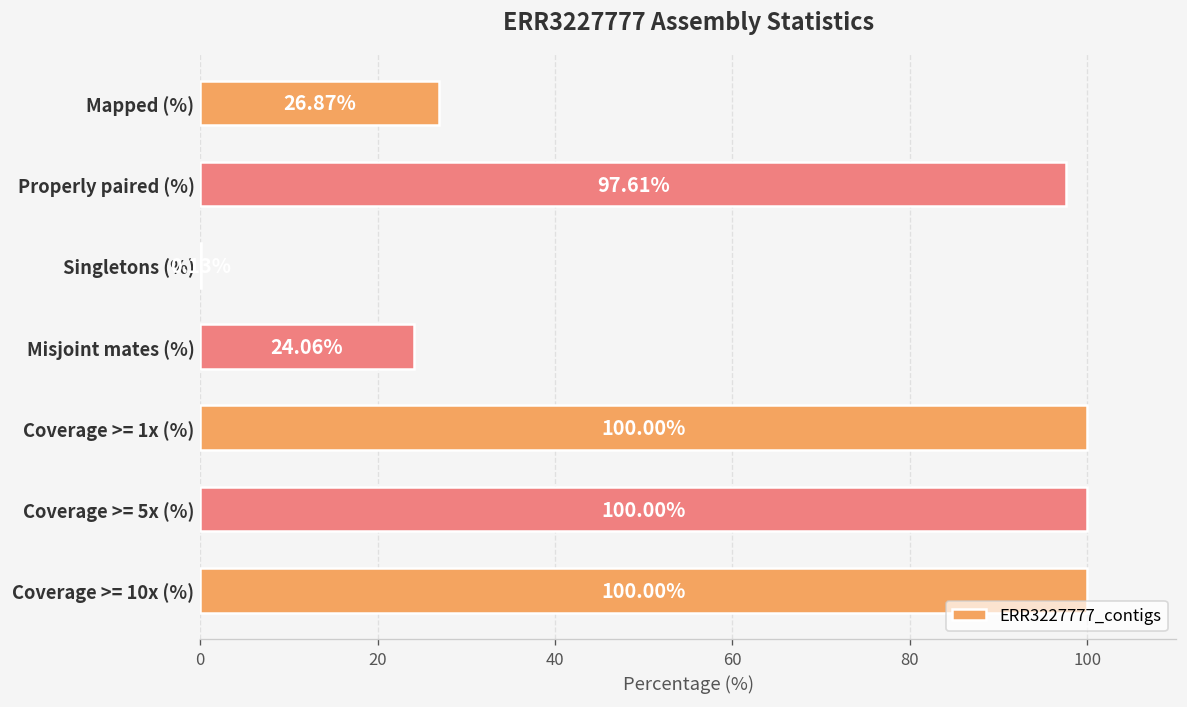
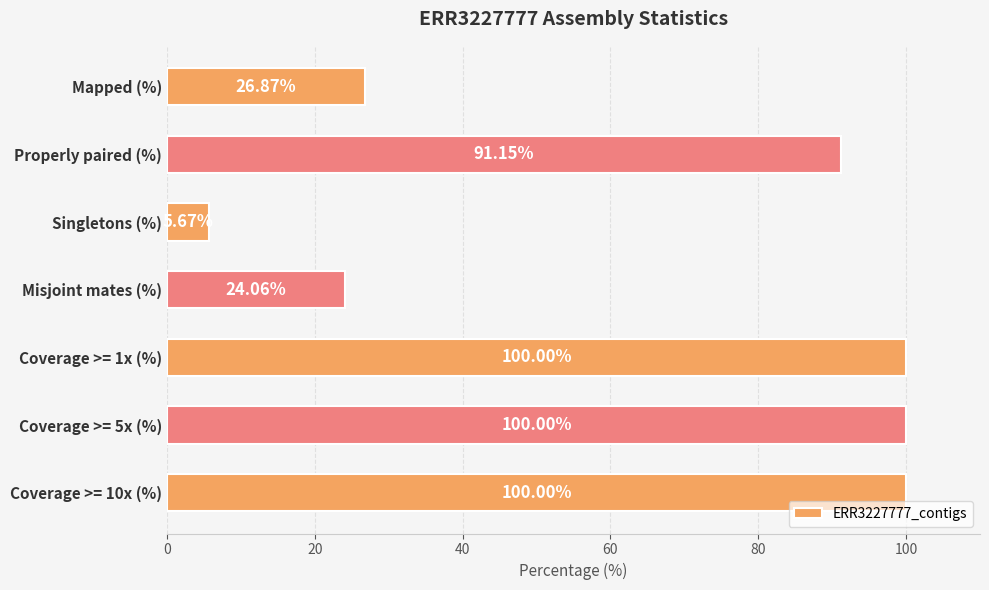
Properly paired (%): 97.61% -> 91.15%
Singletons (%): 0 -> 6
